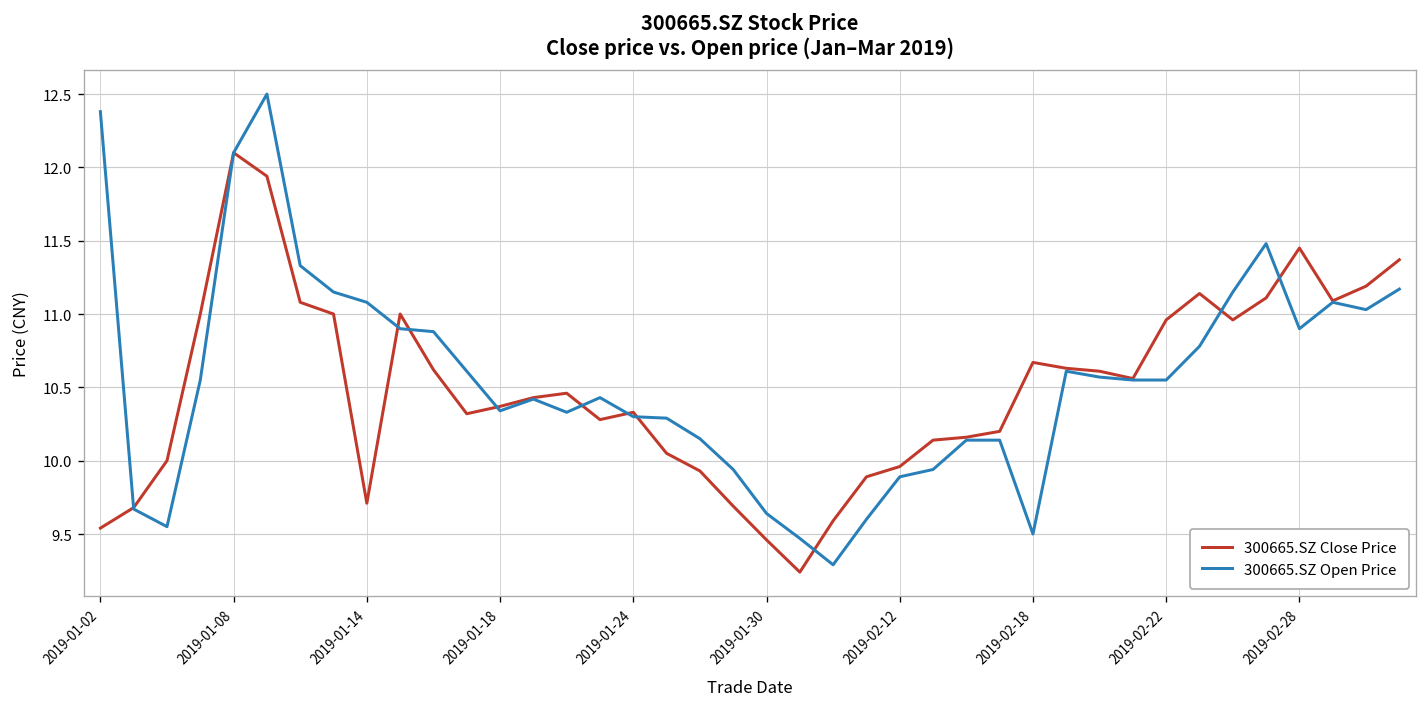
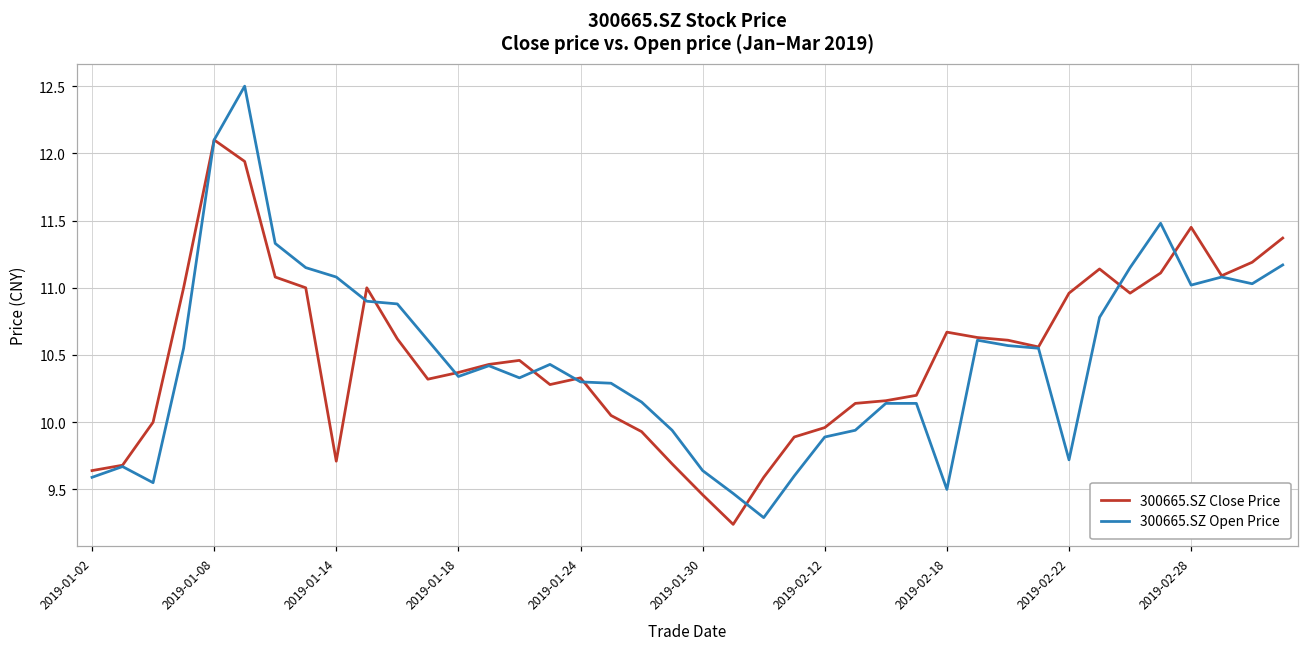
300665.SZ Close Price, 2019-01-02: 9.54 -> 9.64
300665.SZ Open Price, 2019-01-02: 12.38 -> 9.59
300665.SZ Open Price, 2019-02-22: 10.55 -> 9.72
300665.SZ Open Price, 2019-02-28: 10.90 -> 11.02
